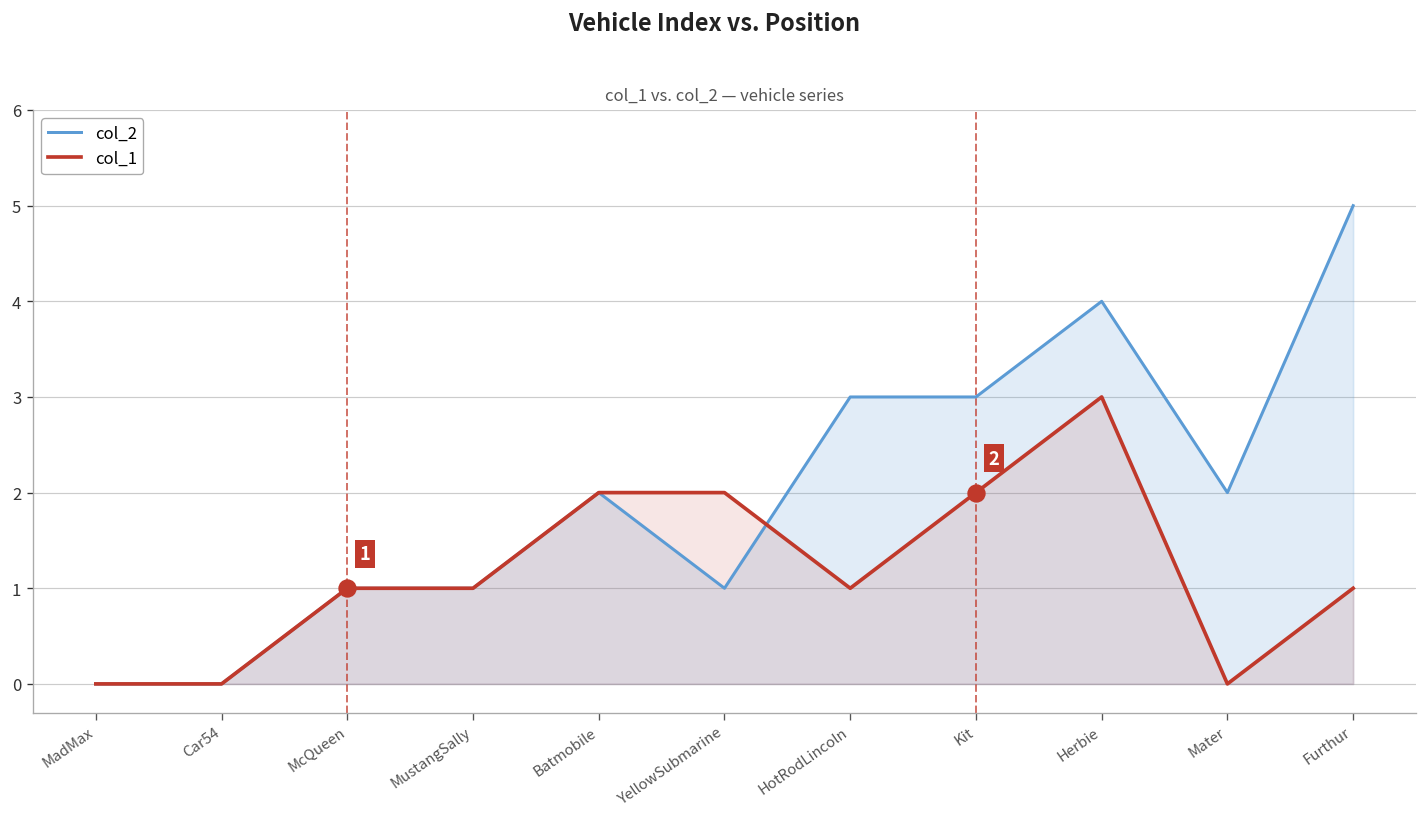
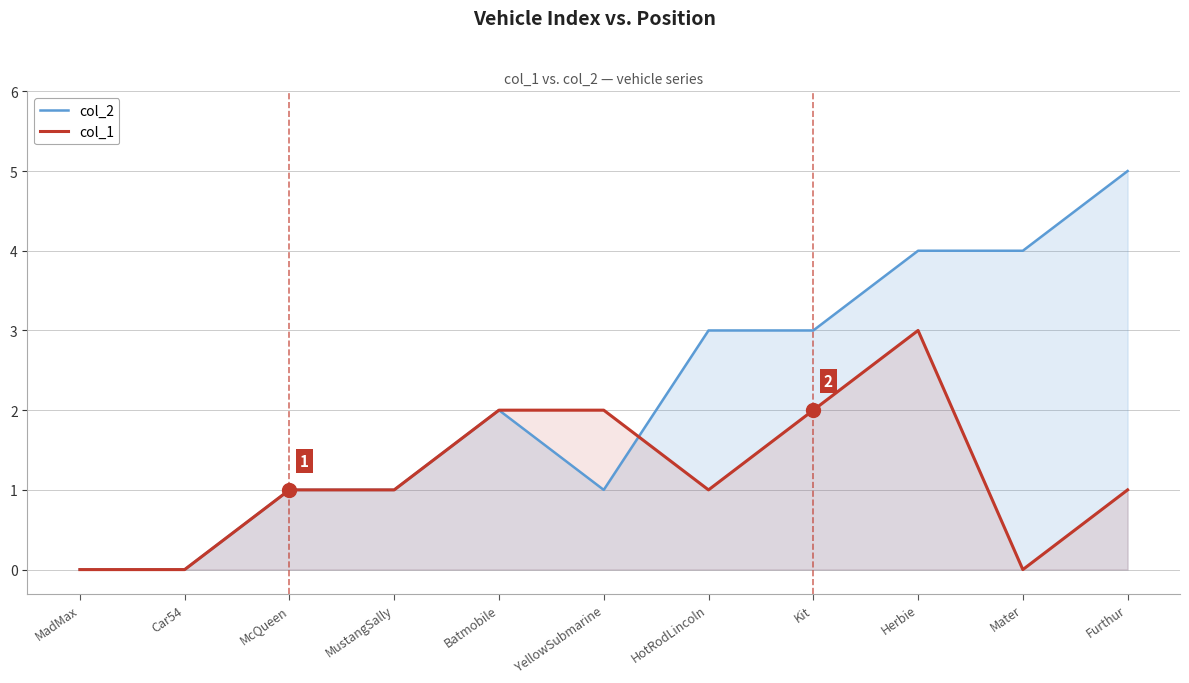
col_2, Mater: 2 -> 4
